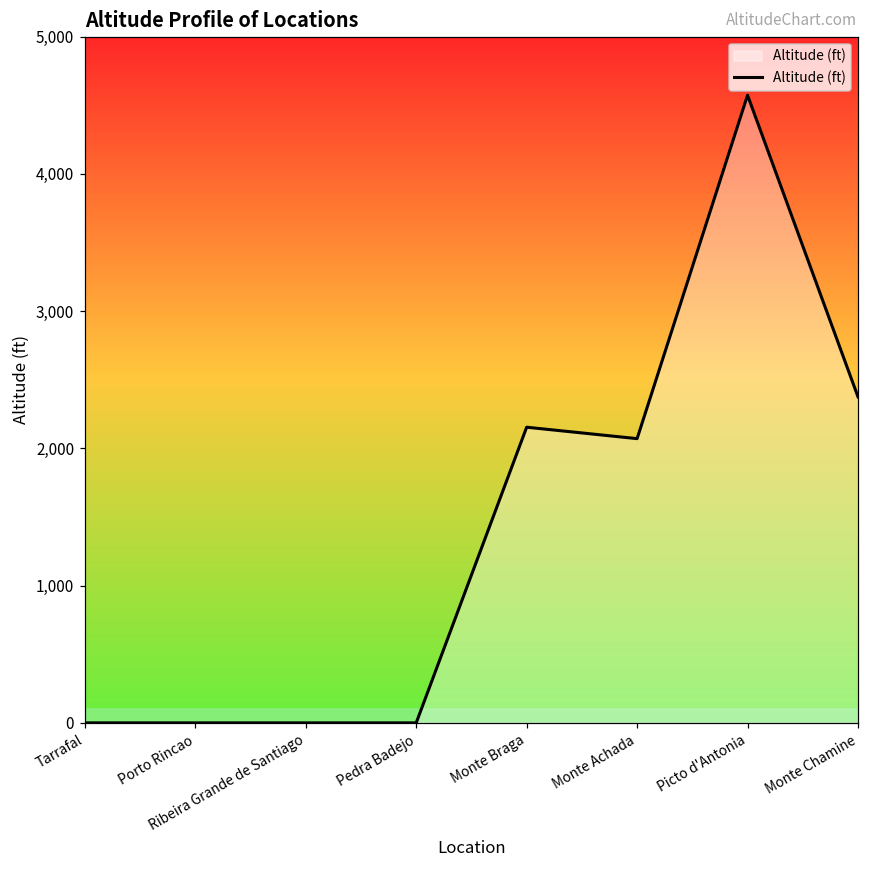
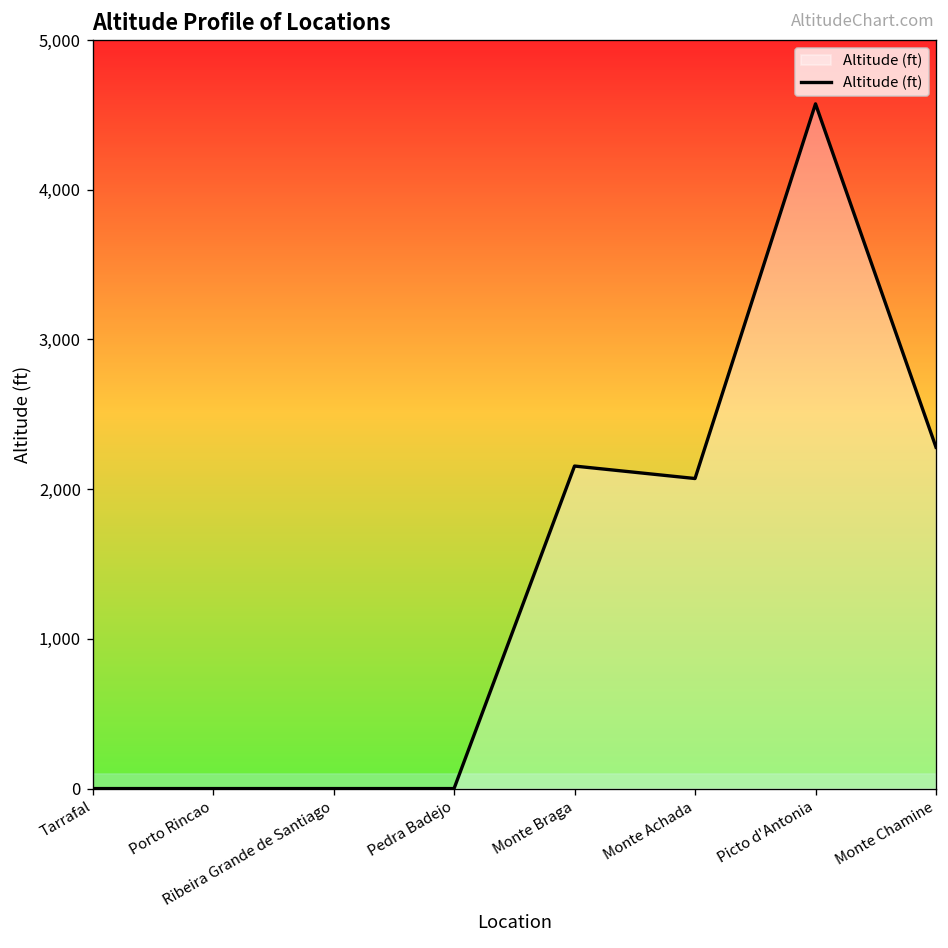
Monte Chamine: 2,380 -> 2,280
